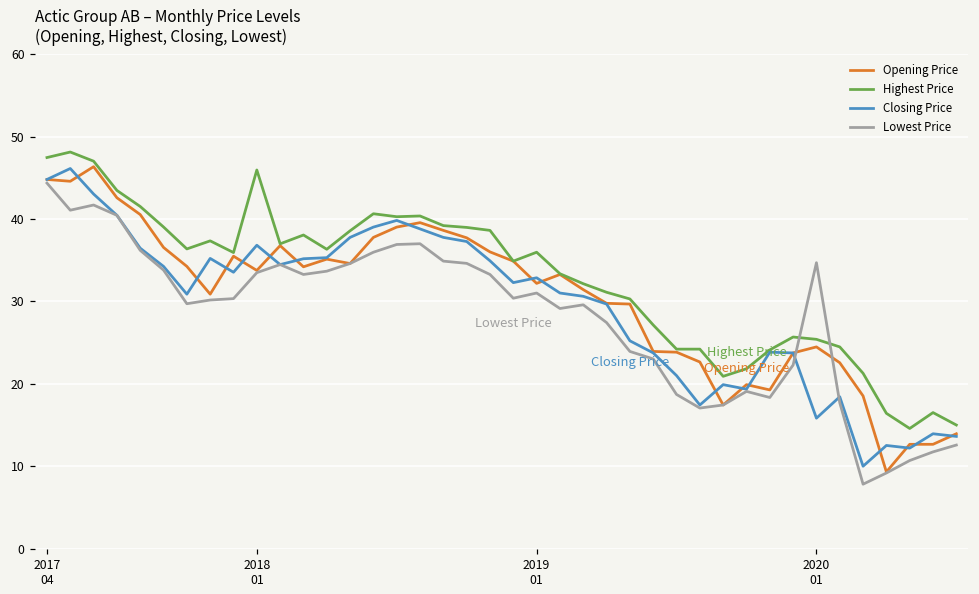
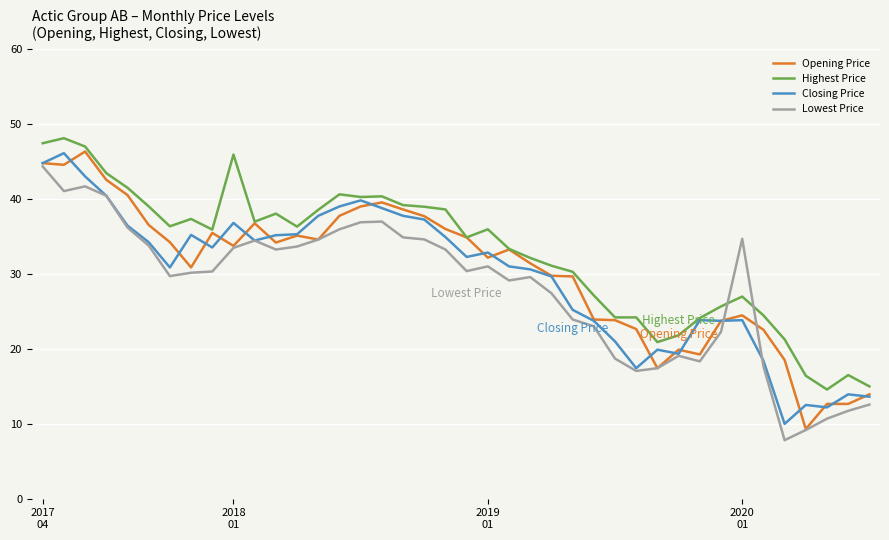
Highest Price, 2020 01: 25 -> 27
Closing Price, 2020 01: 16 -> 24
